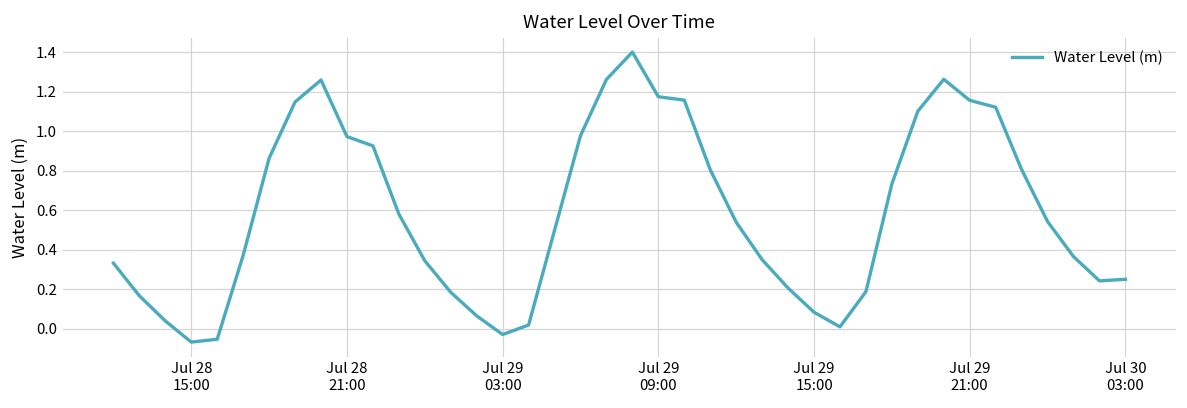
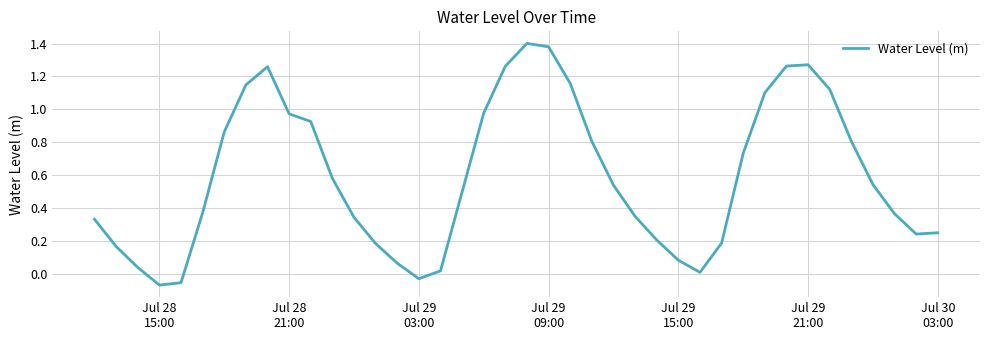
Jul 29 09:00: 1.17 -> 1.38
Jul 29 21:00: 1.16 -> 1.27
